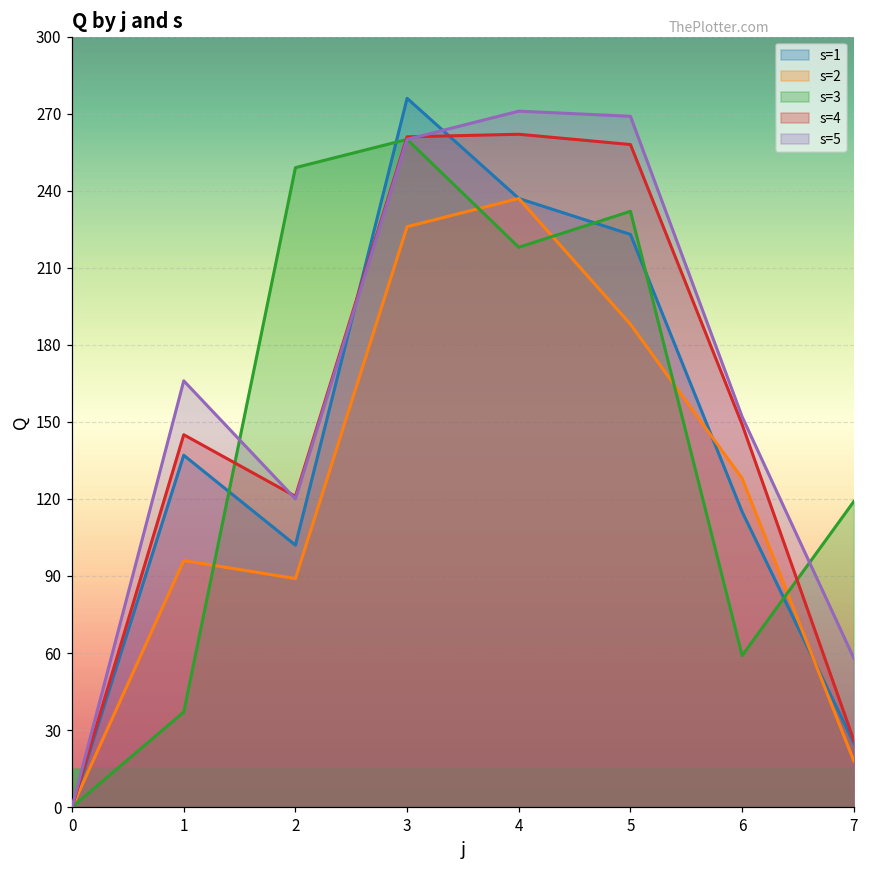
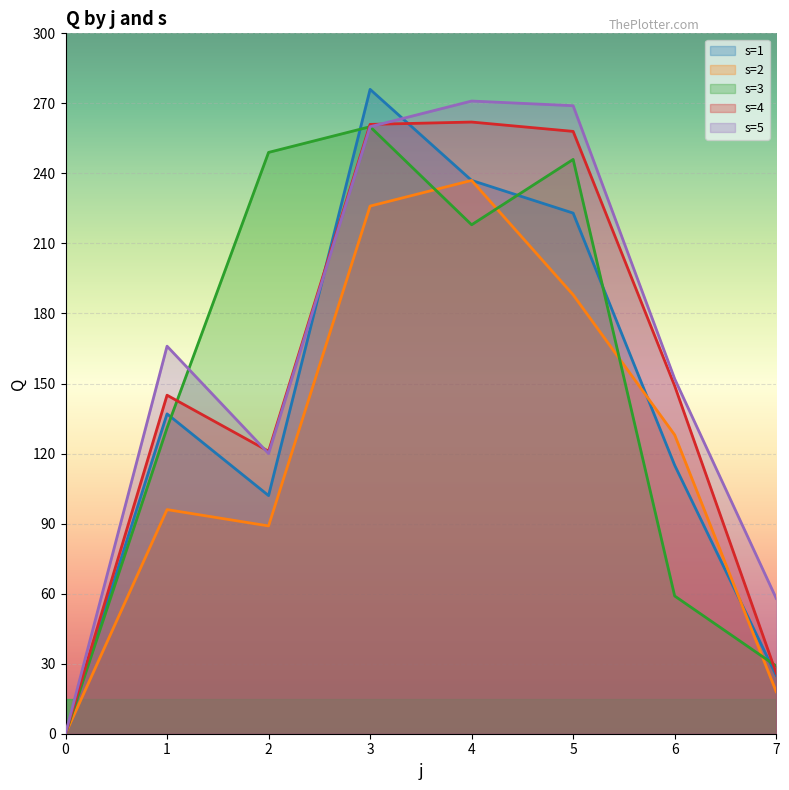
s=3, 1: 37 -> 131
s=3, 5: 232 -> 246
s=3, 7: 119 -> 29
